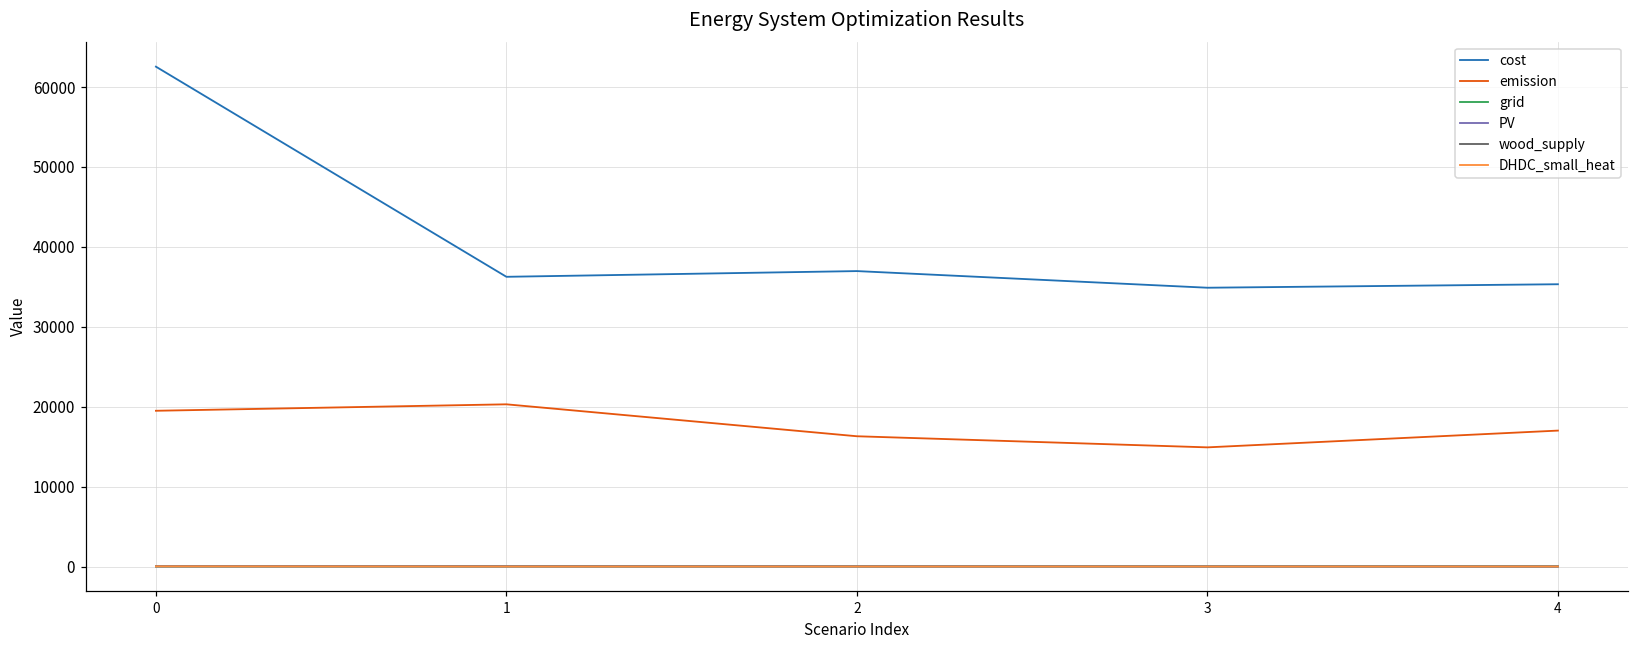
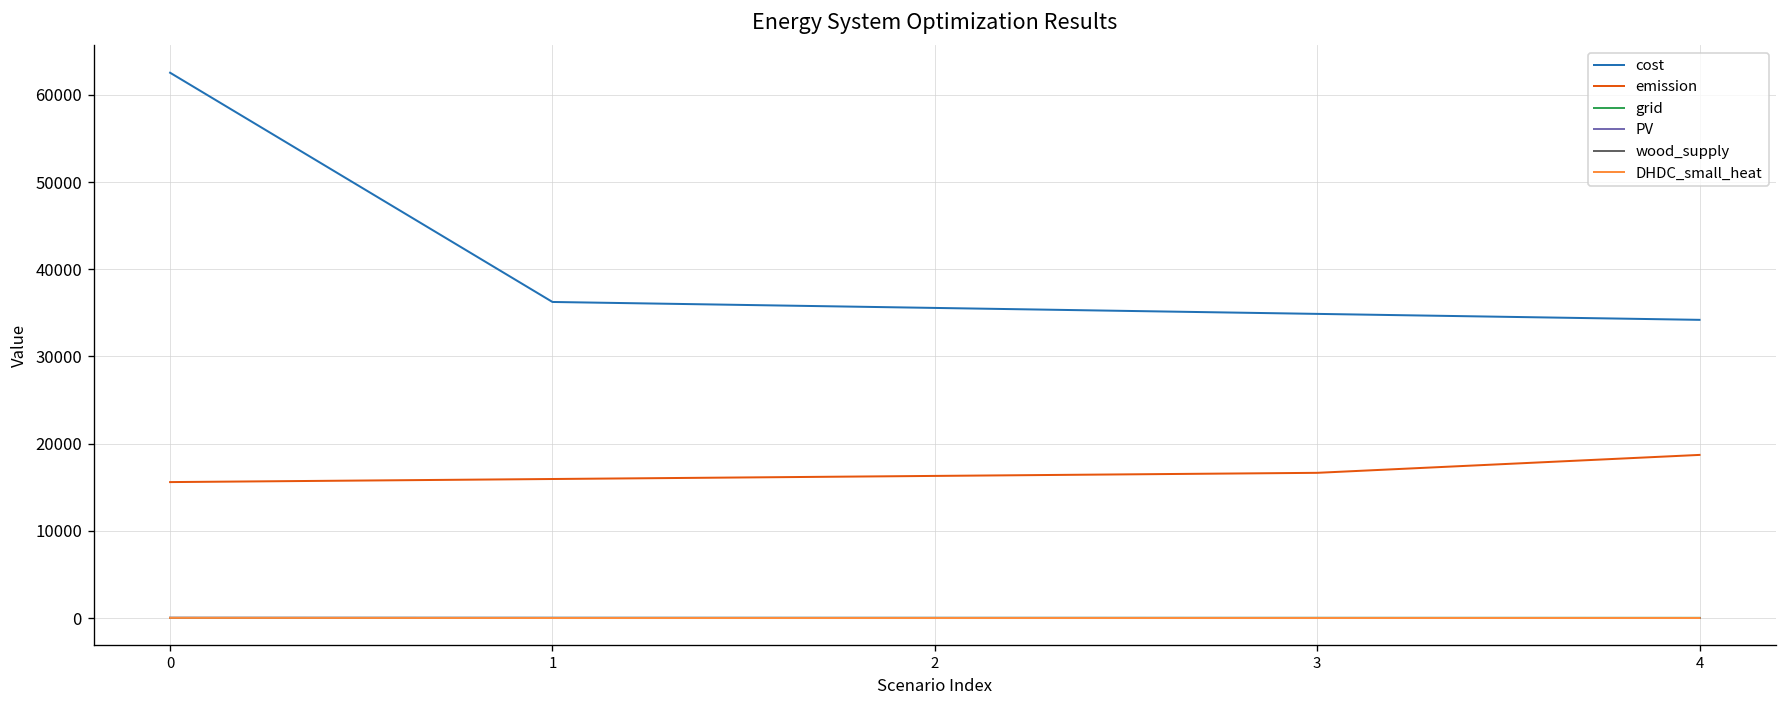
emission, 0: 19000 -> 16000
emission, 1: 20000 -> 16000
cost, 2: 37000 -> 36000
emission, 3: 15000 -> 17000
cost, 4: 35000 -> 34000
emission, 4: 17000 -> 19000
